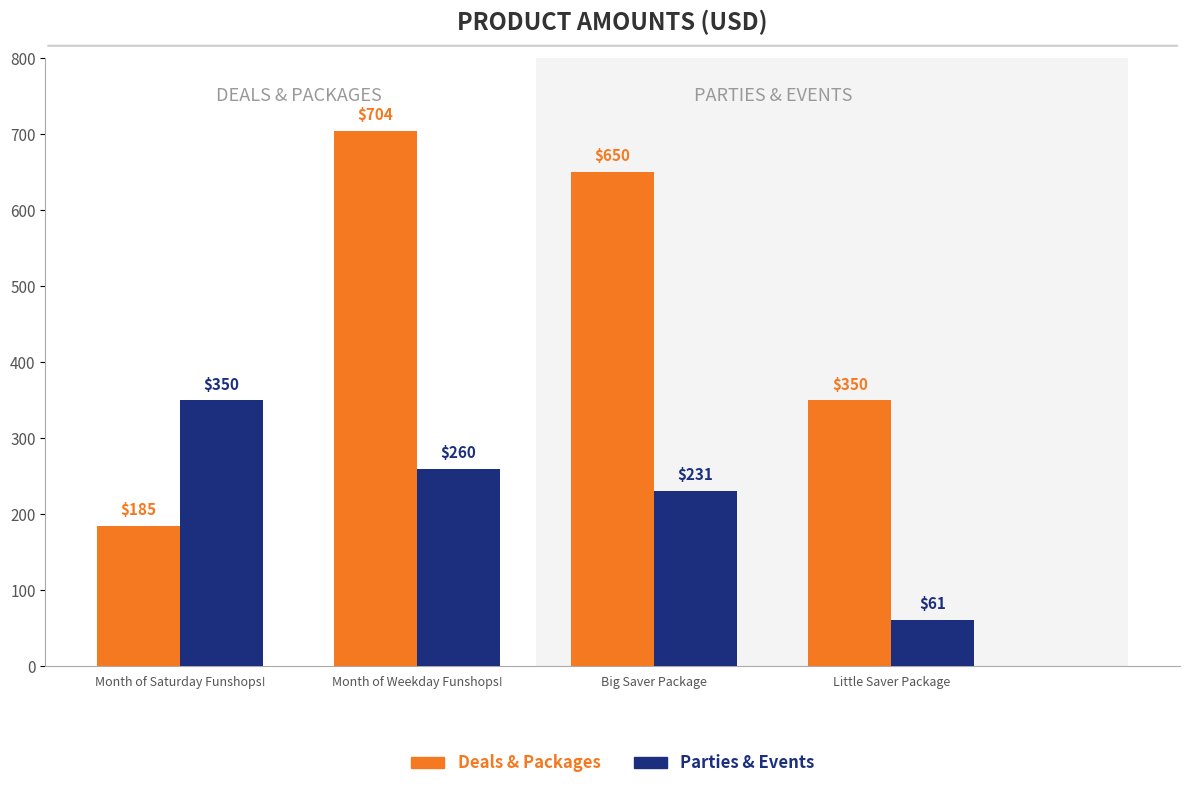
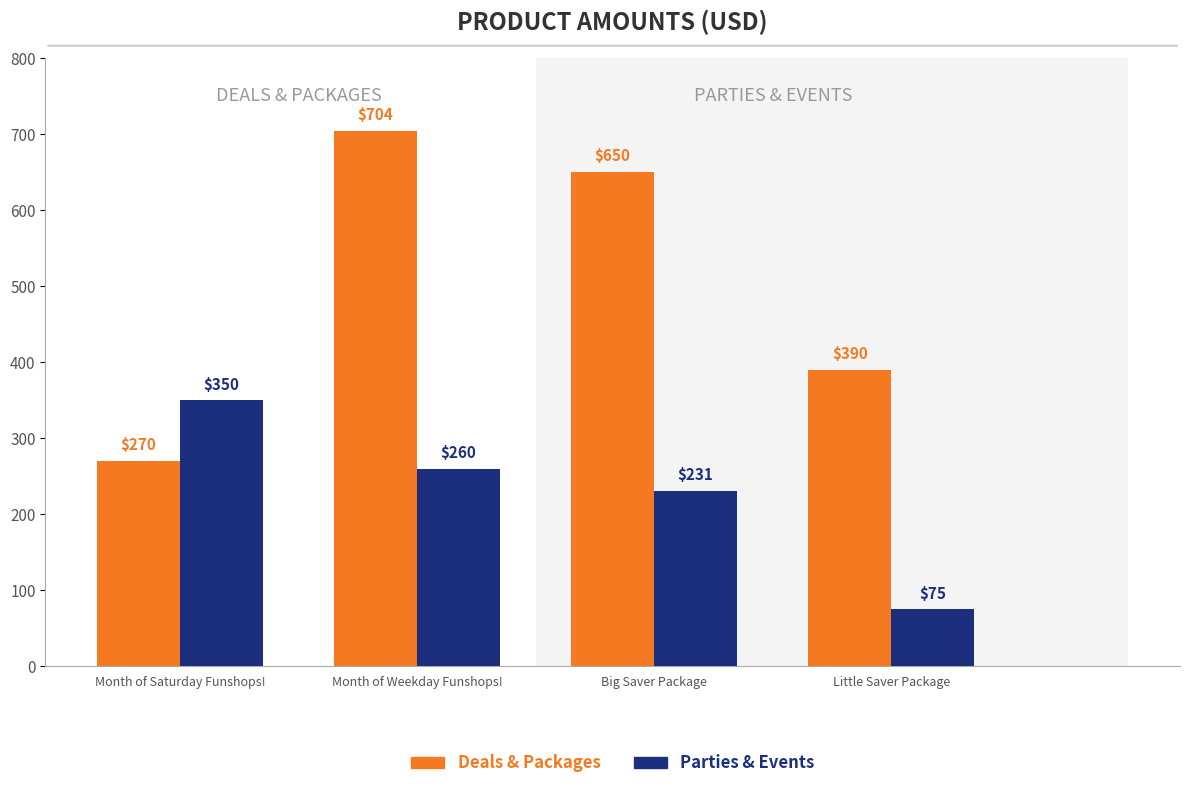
Deals & Packages, Month of Saturday Funshops!: $185 -> $270
Deals & Packages, Little Saver Package: $350 -> $390
Parties & Events, Little Saver Package: $61 -> $75
